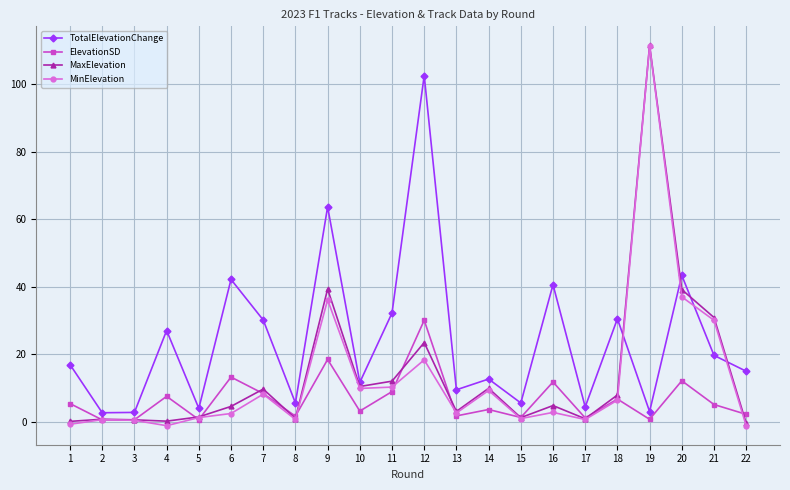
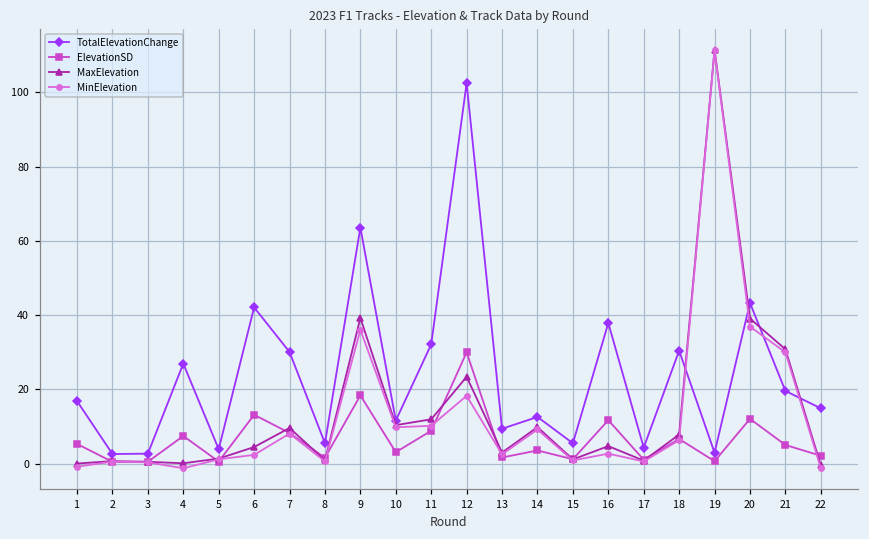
TotalElevationChange, 16: 41 -> 38
